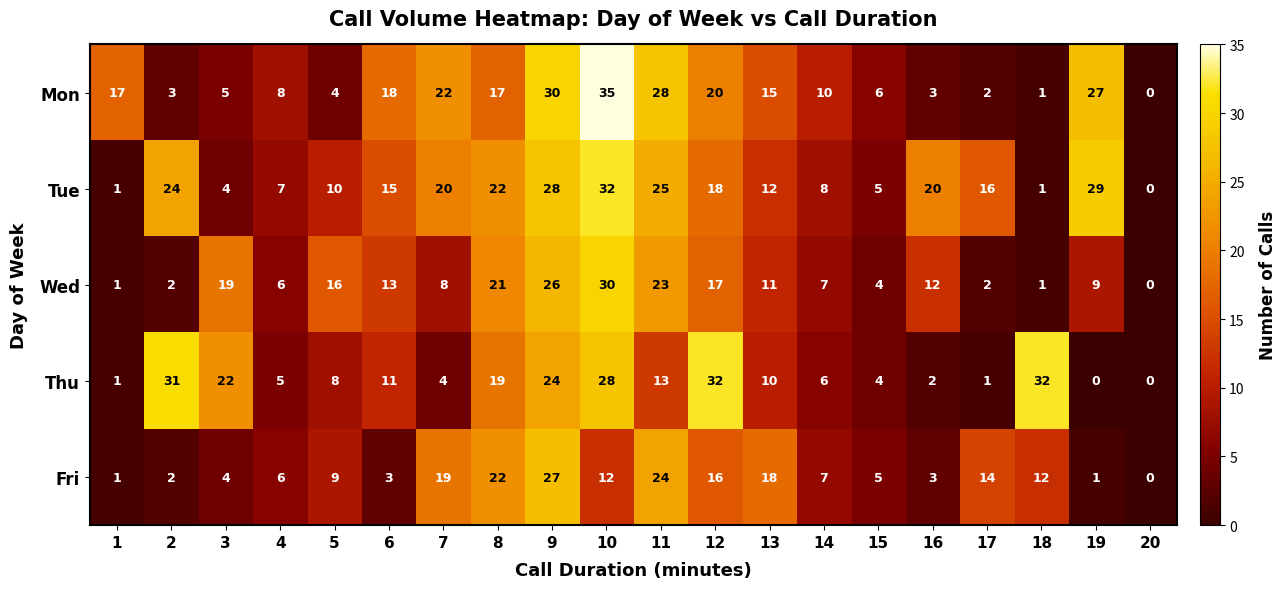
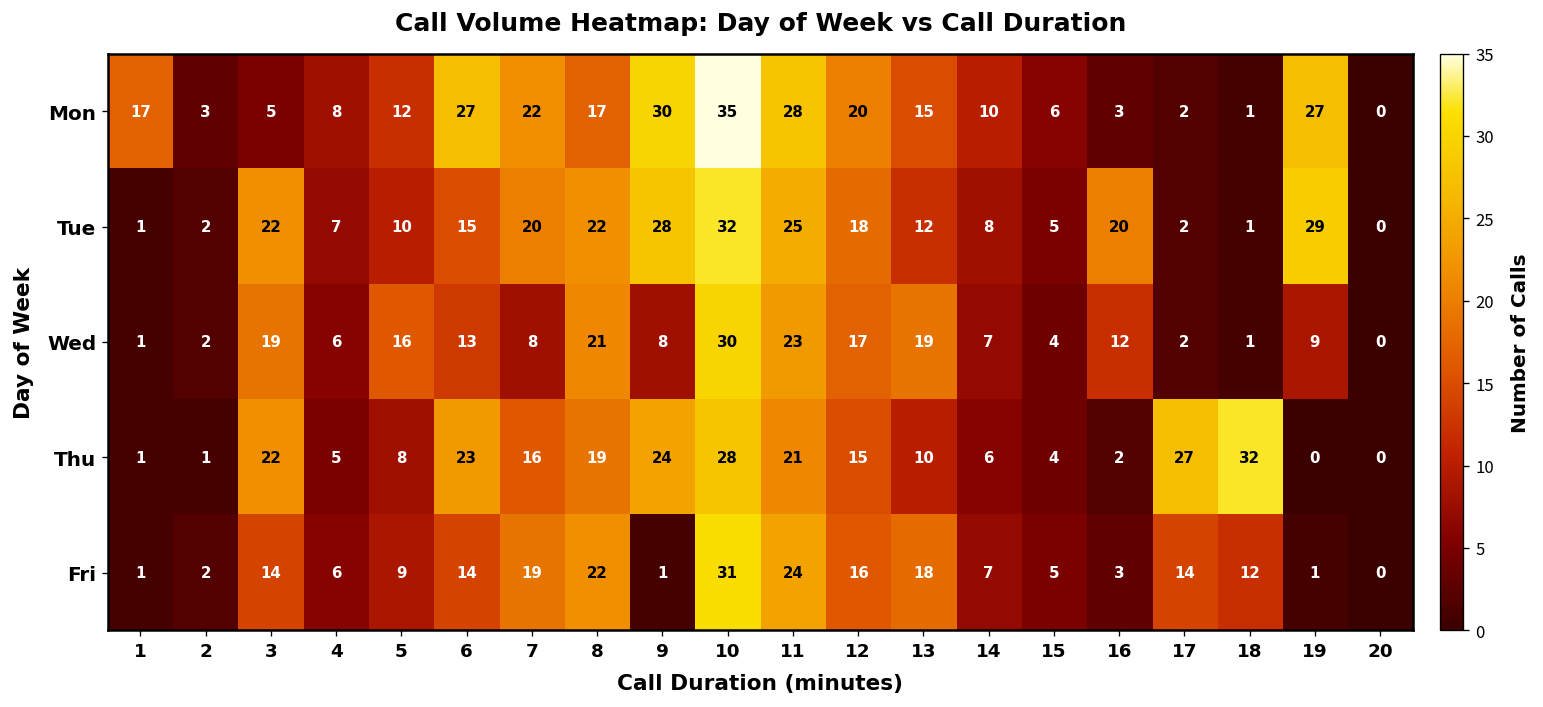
Mon, 5: 4 -> 12
Mon, 6: 18 -> 27
Tue, 2: 24 -> 2
Tue, 3: 4 -> 22
Tue, 17: 16 -> 2
Wed, 9: 26 -> 8
Wed, 13: 11 -> 19
Thu, 2: 31 -> 1
Thu, 6: 11 -> 23
Thu, 7: 4 -> 16
Thu, 11: 13 -> 21
Thu, 12: 32 -> 15
Thu, 17: 1 -> 27
Fri, 3: 4 -> 14
Fri, 6: 3 -> 14
Fri, 9: 27 -> 1
Fri, 10: 12 -> 31
